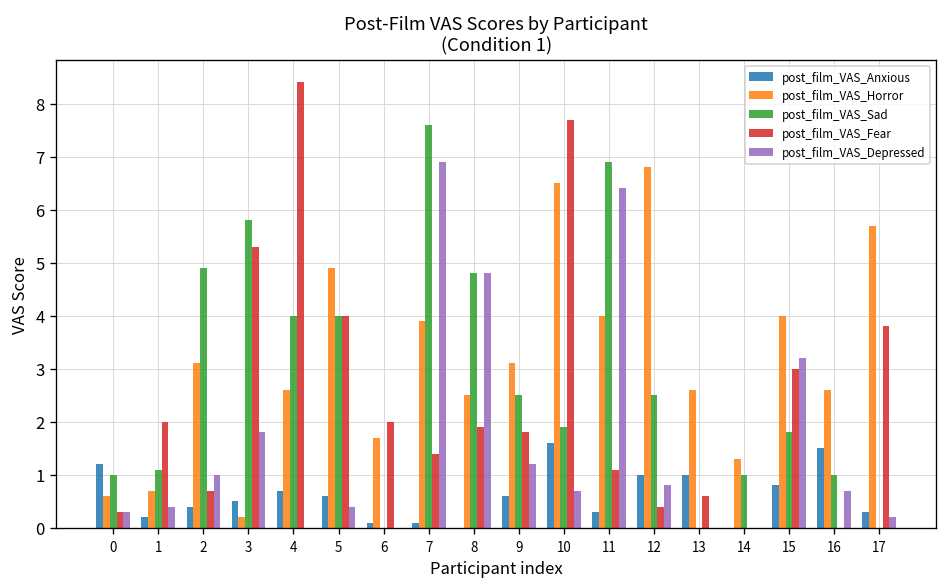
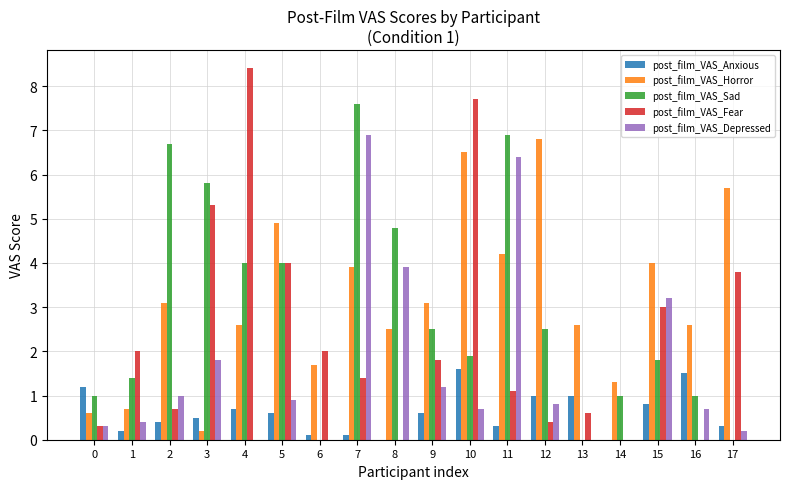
post_film_VAS_Sad, 1: 1.1 -> 1.4
post_film_VAS_Sad, 2: 4.9 -> 6.7
post_film_VAS_Depressed, 5: 0.4 -> 0.9
post_film_VAS_Fear, 8: 1.9 -> 0.0
post_film_VAS_Depressed, 8: 4.8 -> 3.9
post_film_VAS_Horror, 11: 4.0 -> 4.2
